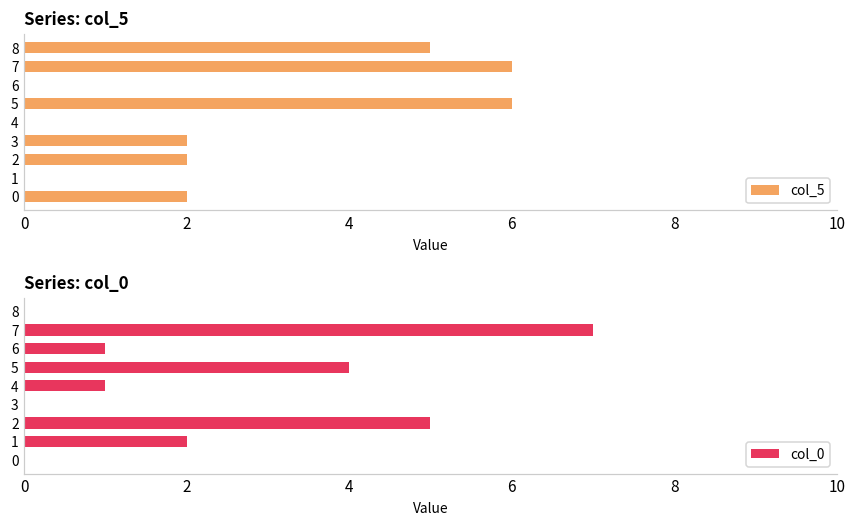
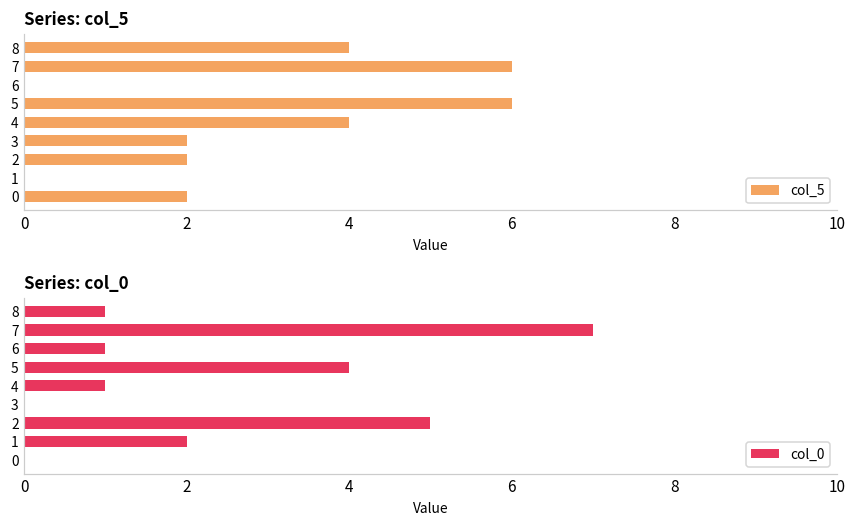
Series: col_5, 8: 5 -> 4
Series: col_5, 4: 0 -> 4
Series: col_0, 8: 0 -> 1
